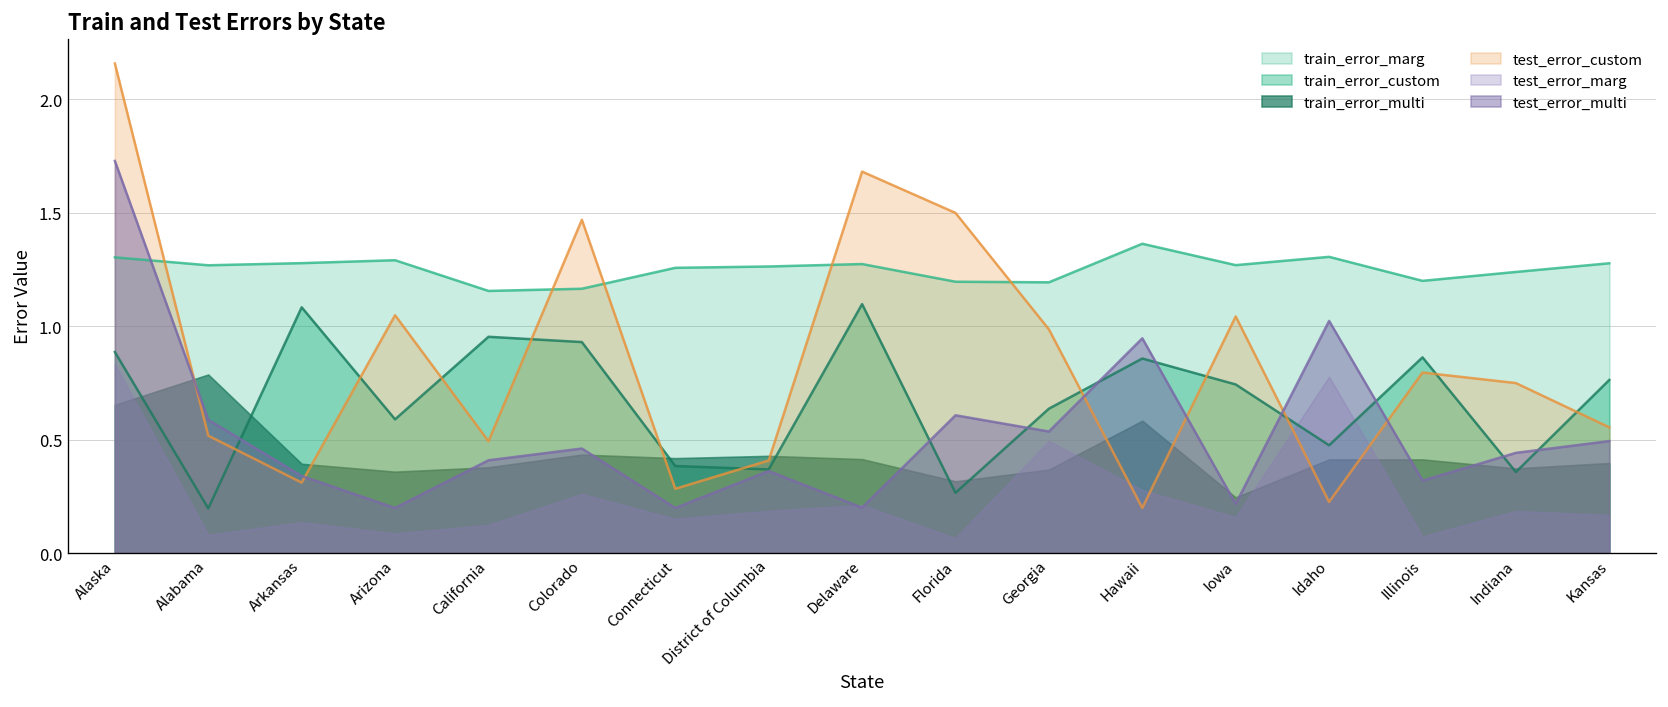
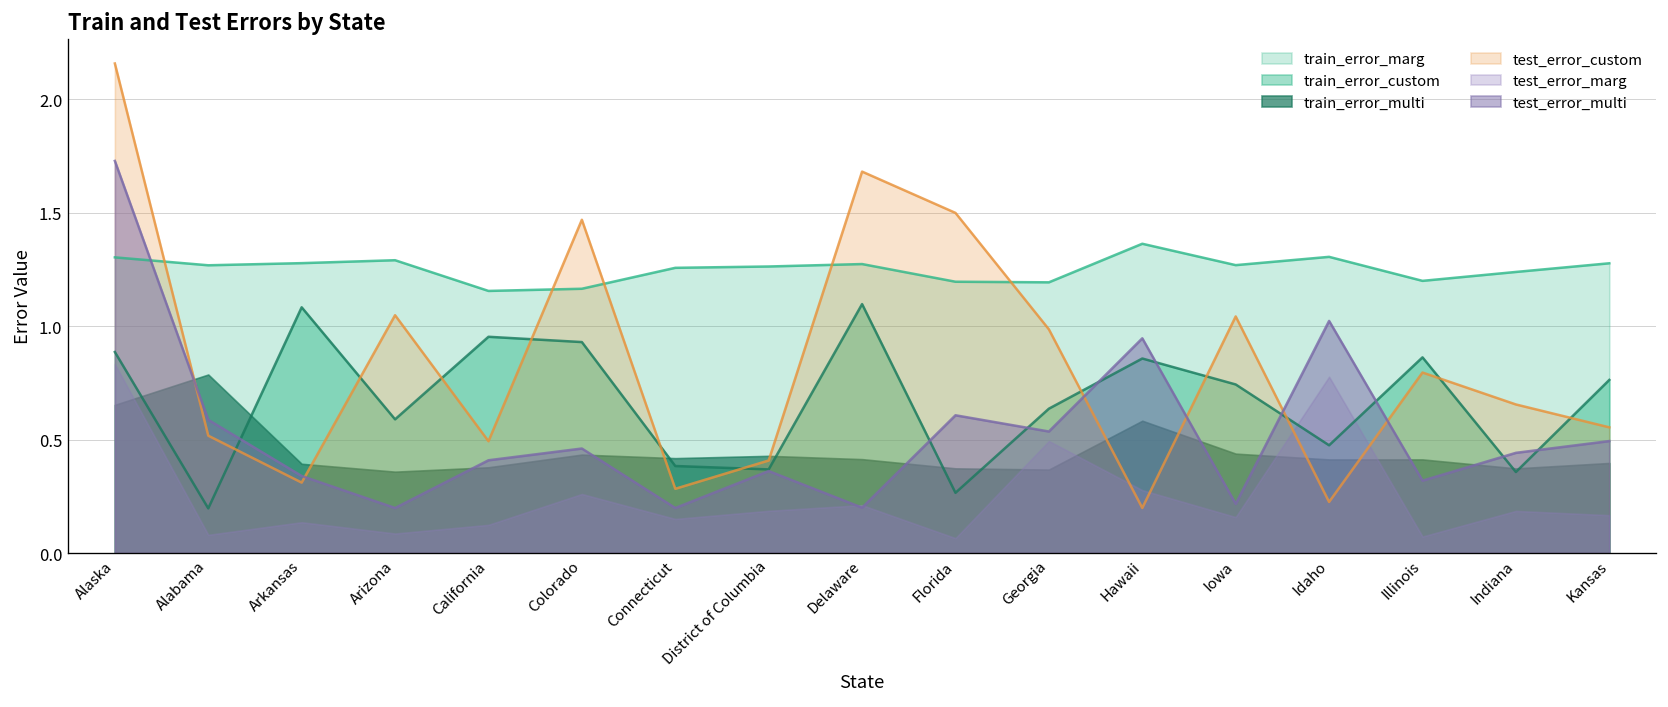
train_error_multi, Florida: 0.32 -> 0.37
train_error_multi, Iowa: 0.25 -> 0.44
test_error_custom, Indiana: 0.75 -> 0.66
